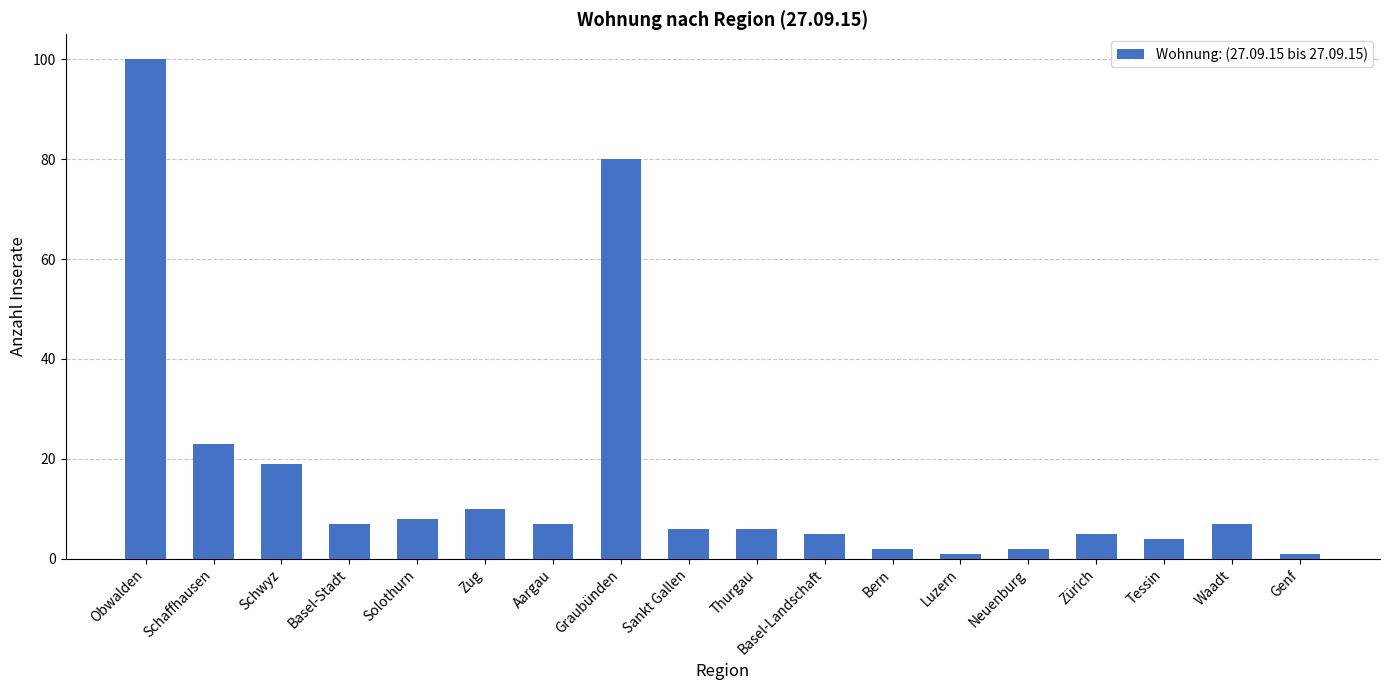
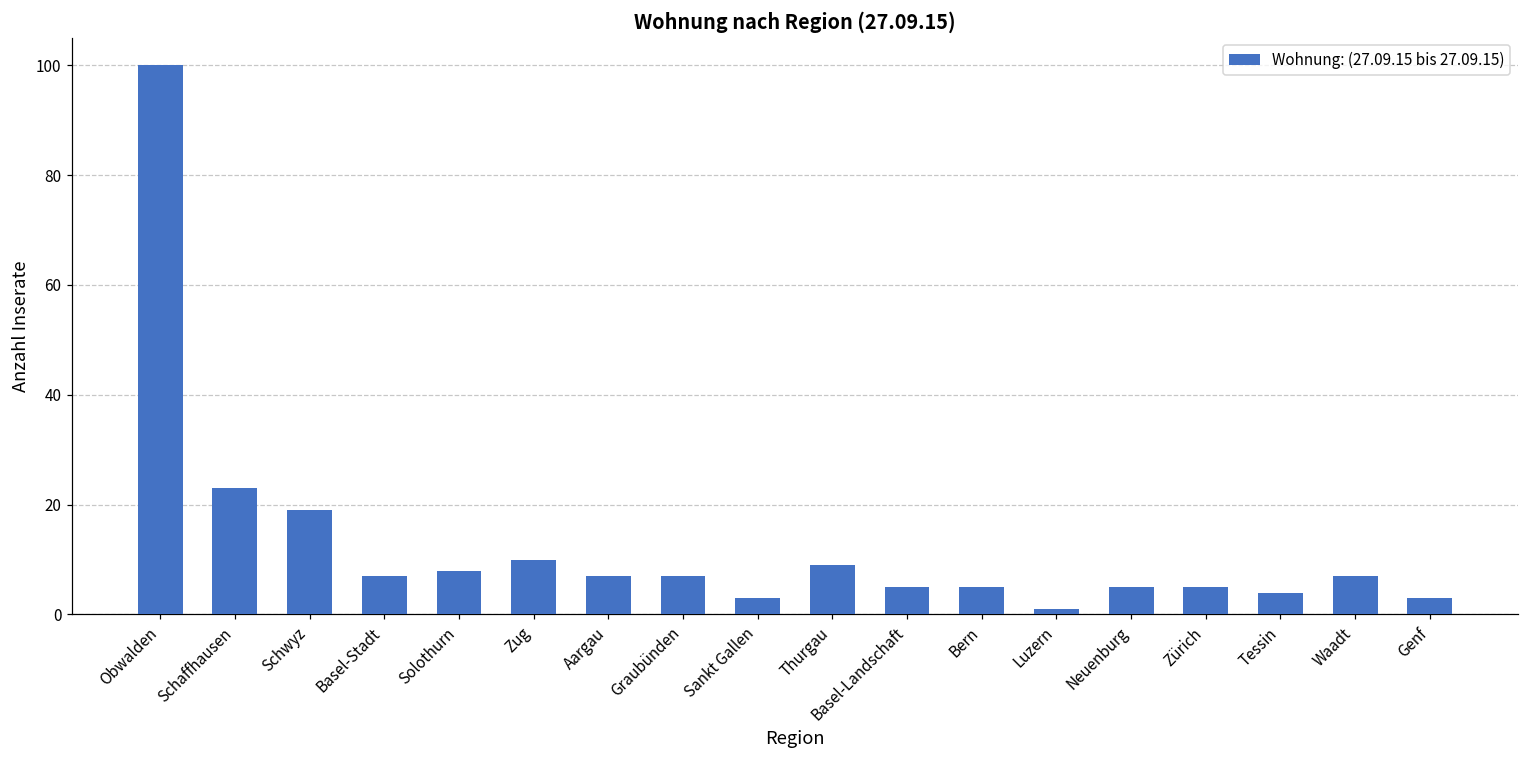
Graubünden: 80 -> 7
Sankt Gallen: 6 -> 3
Thurgau: 6 -> 9
Bern: 2 -> 5
Neuenburg: 2 -> 5
Genf: 1 -> 3
